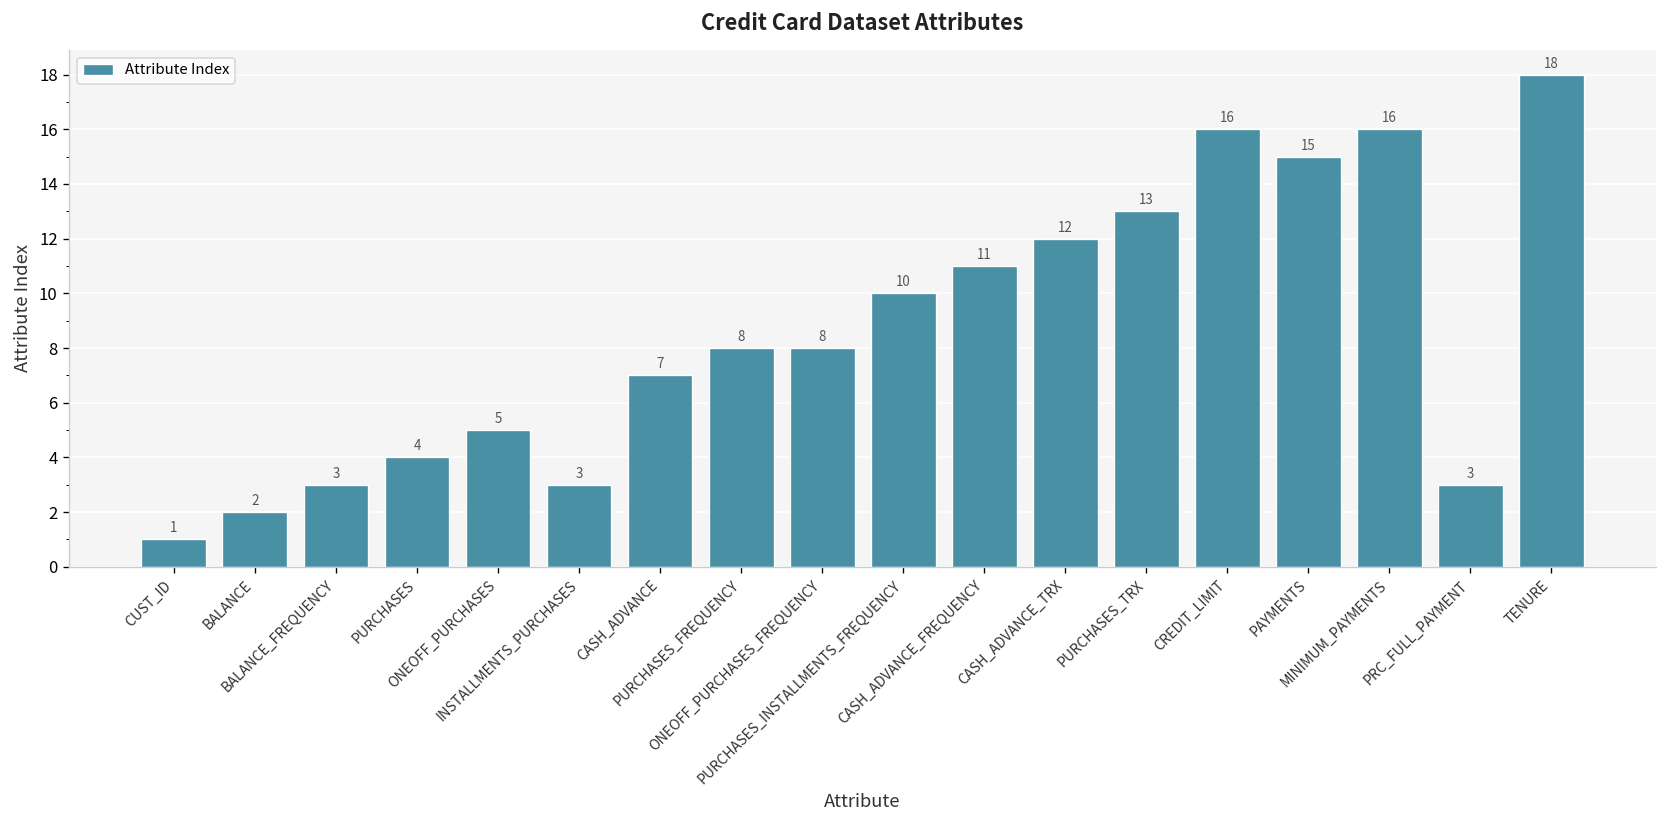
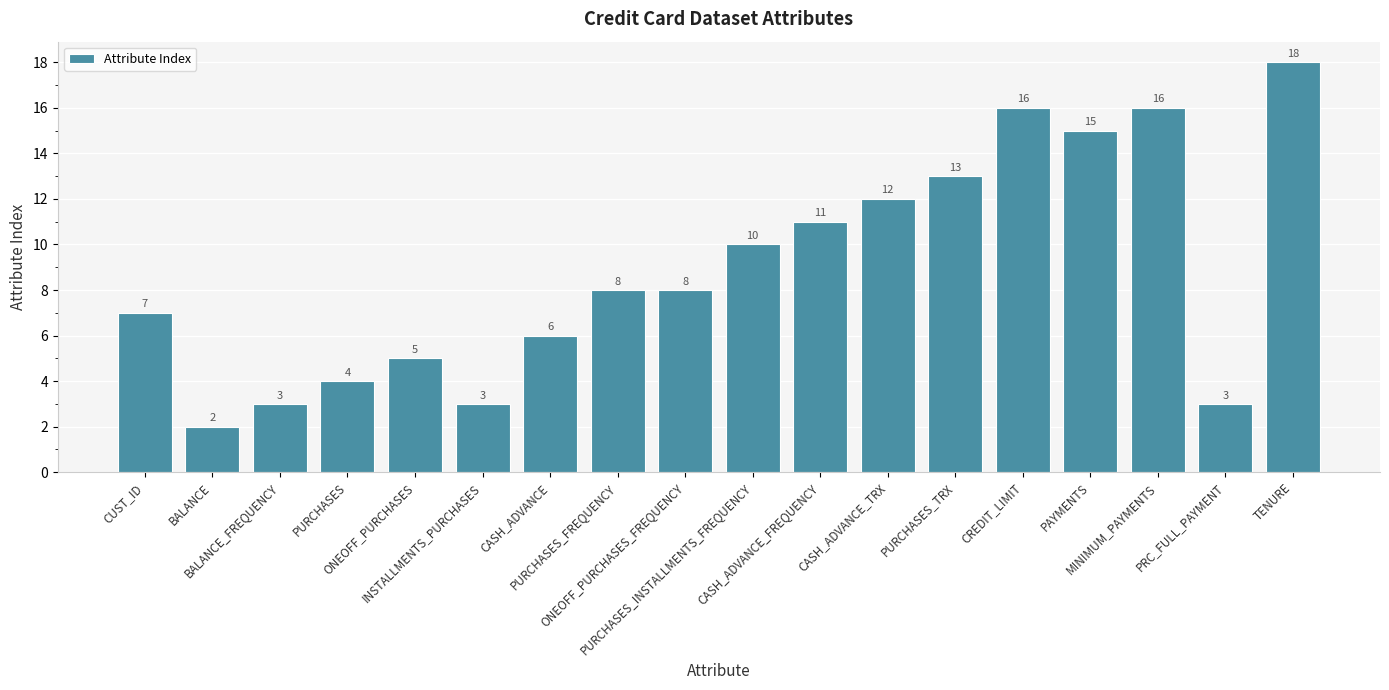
CUST_ID: 1 -> 7
CASH_ADVANCE: 7 -> 6
